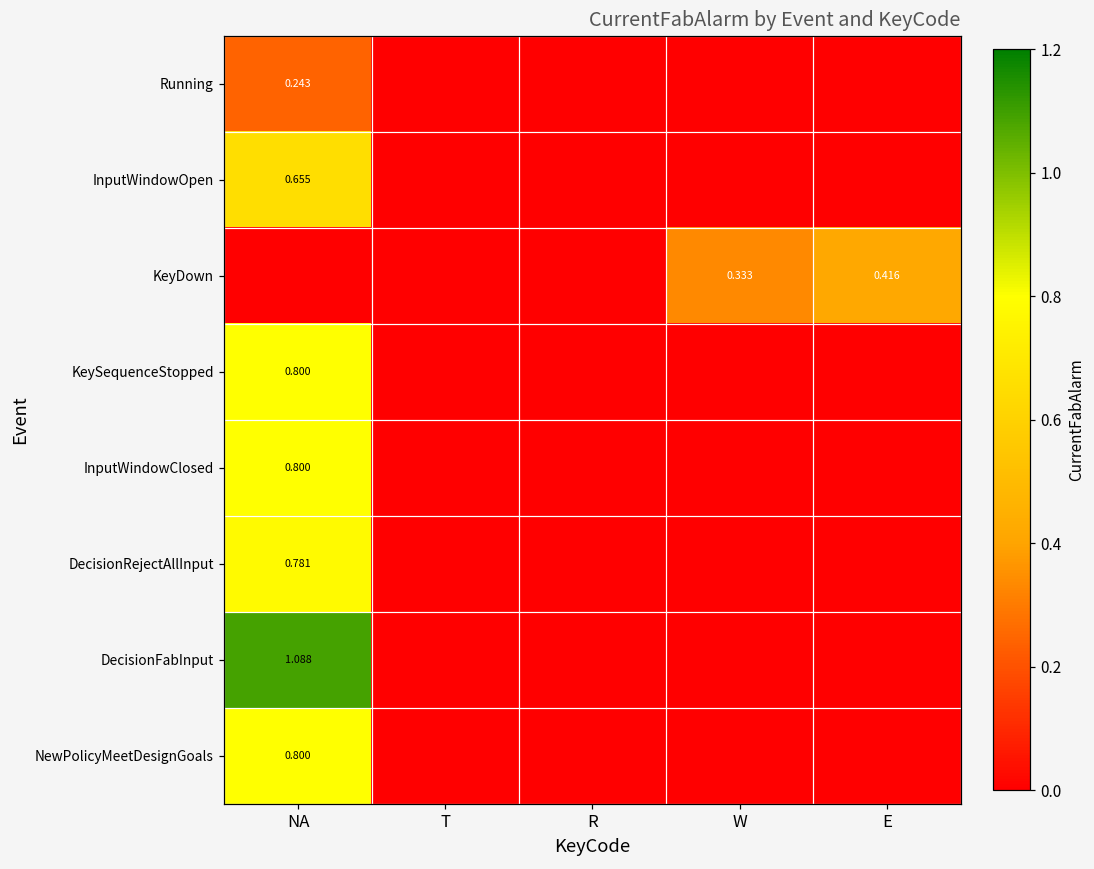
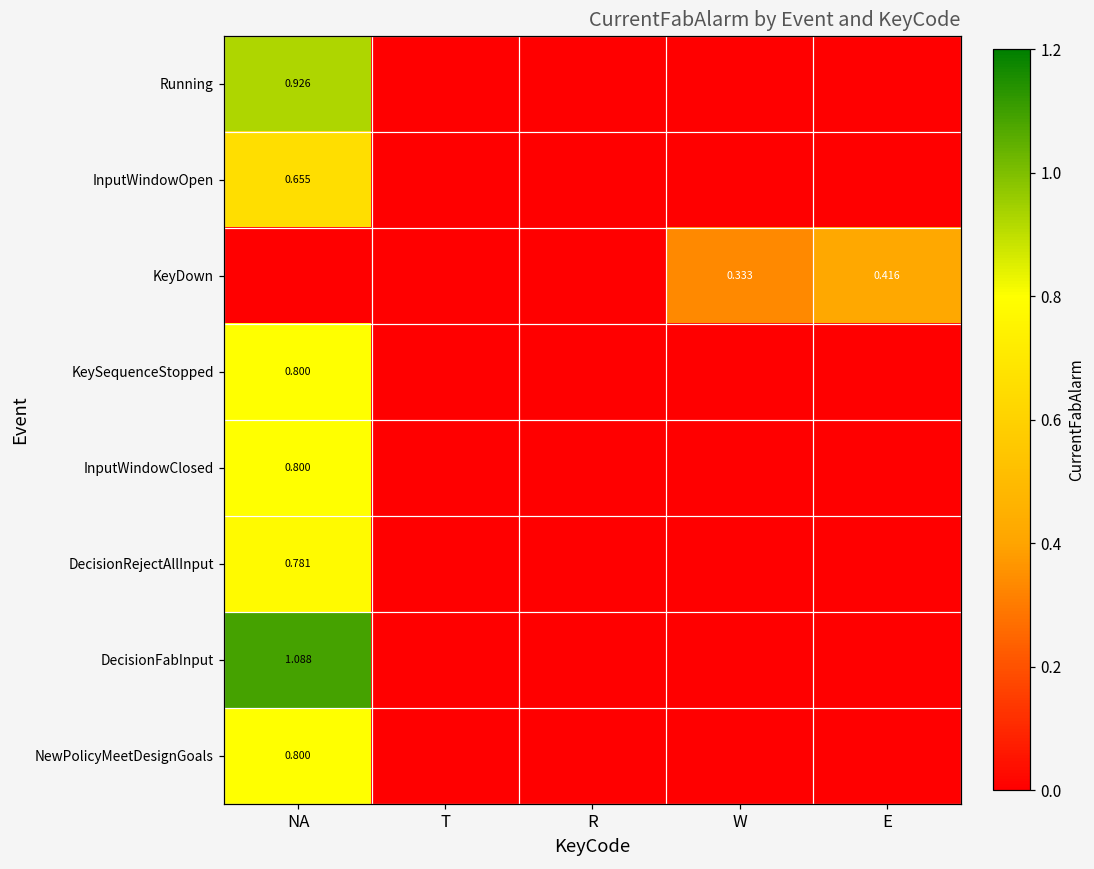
Running, NA: 0.243 -> 0.926
